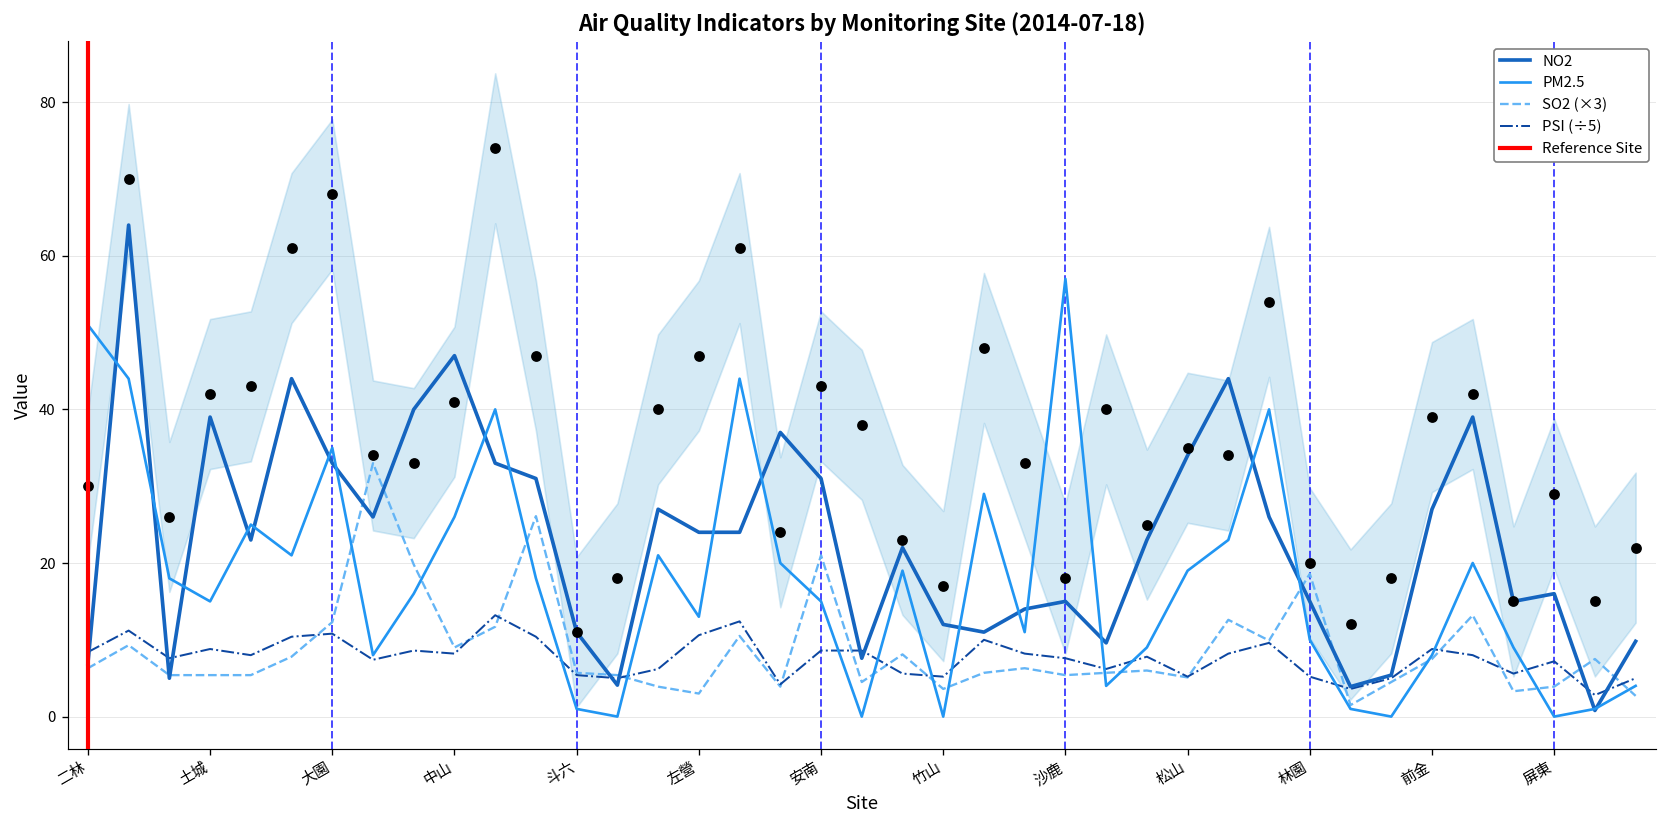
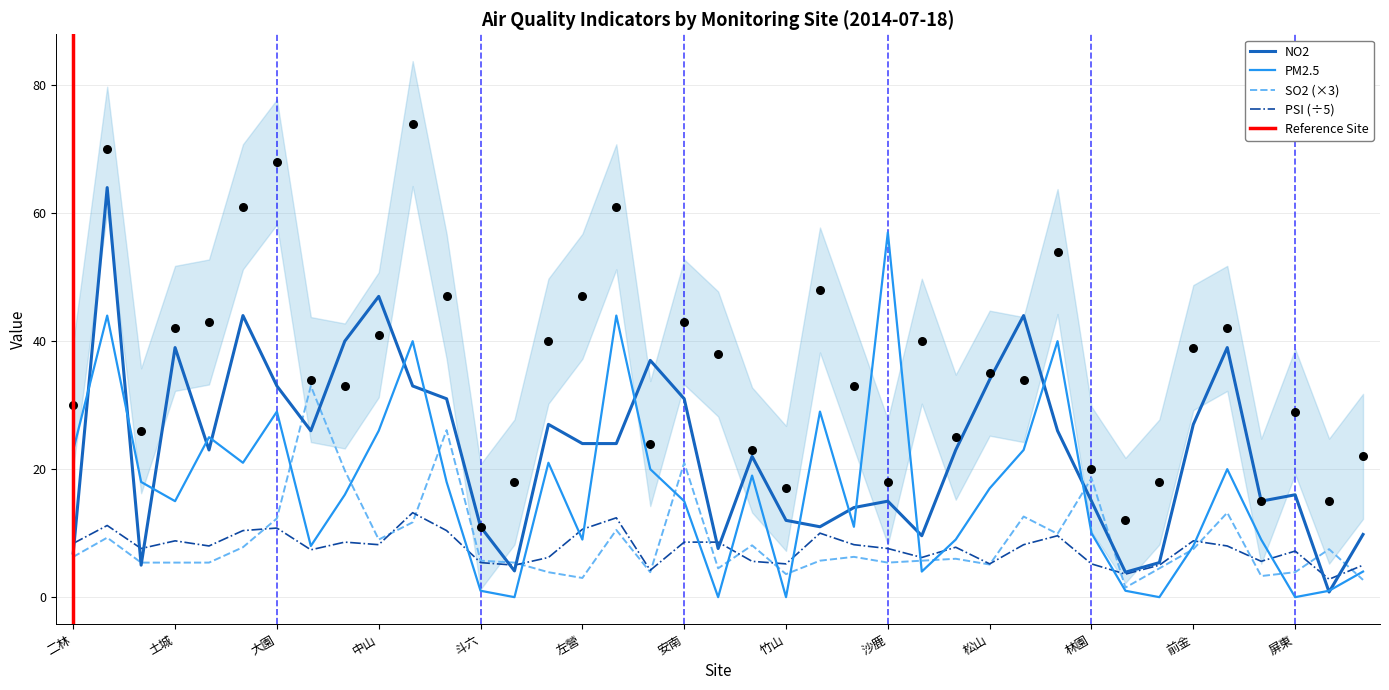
PM2.5, 二林: 51 -> 23
PM2.5, 大園: 35 -> 29
PM2.5, 左營: 13 -> 9
PM2.5, 松山: 19 -> 17
